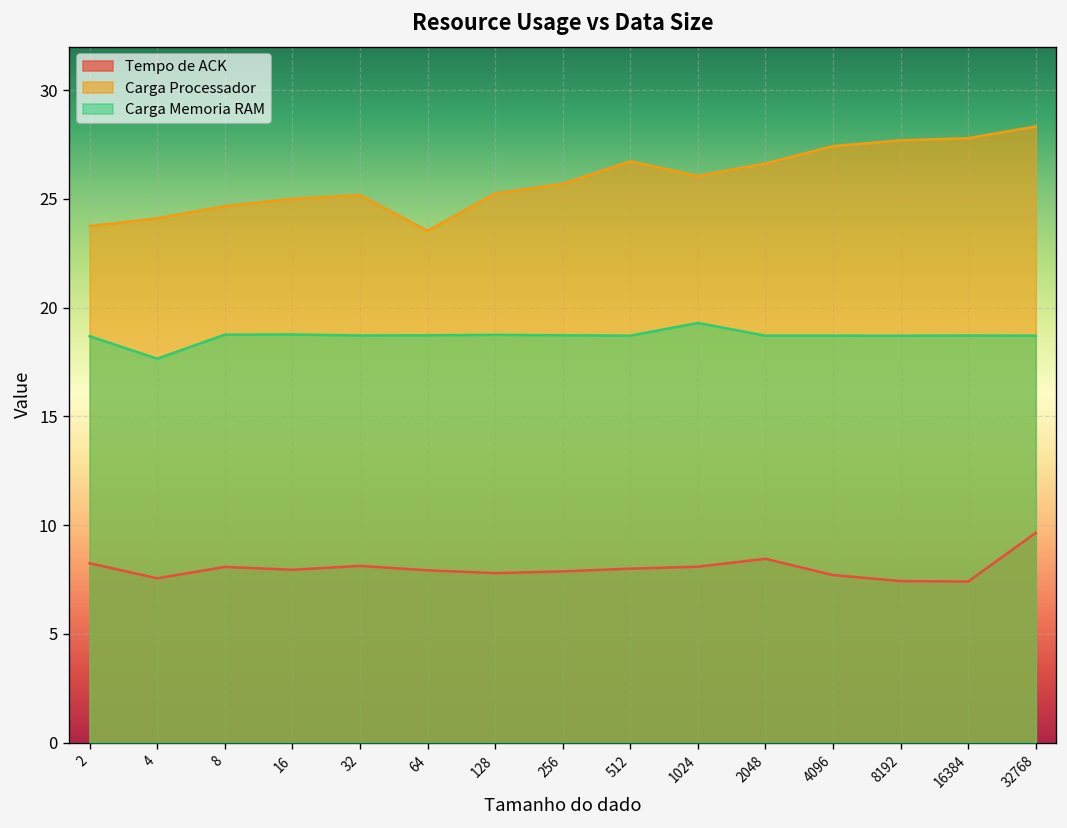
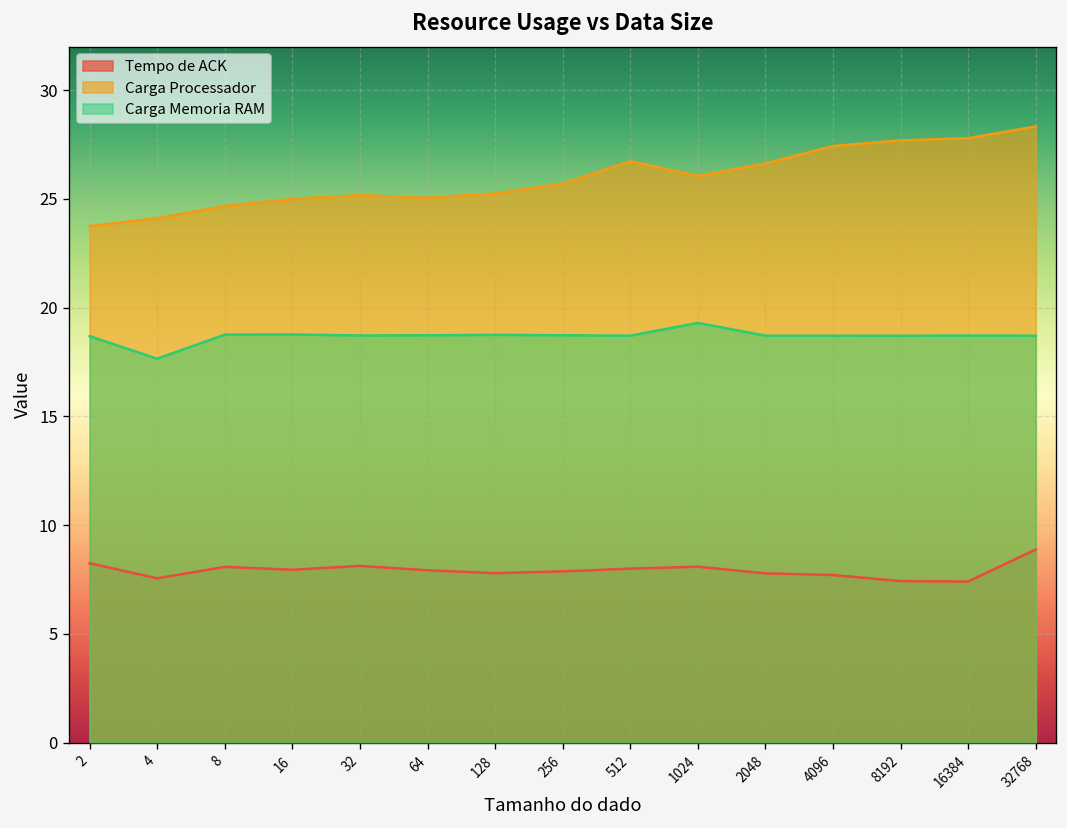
Carga Processador, 64: 23.5 -> 25.1
Tempo de ACK, 2048: 8.5 -> 7.8
Tempo de ACK, 32768: 9.6 -> 8.9
